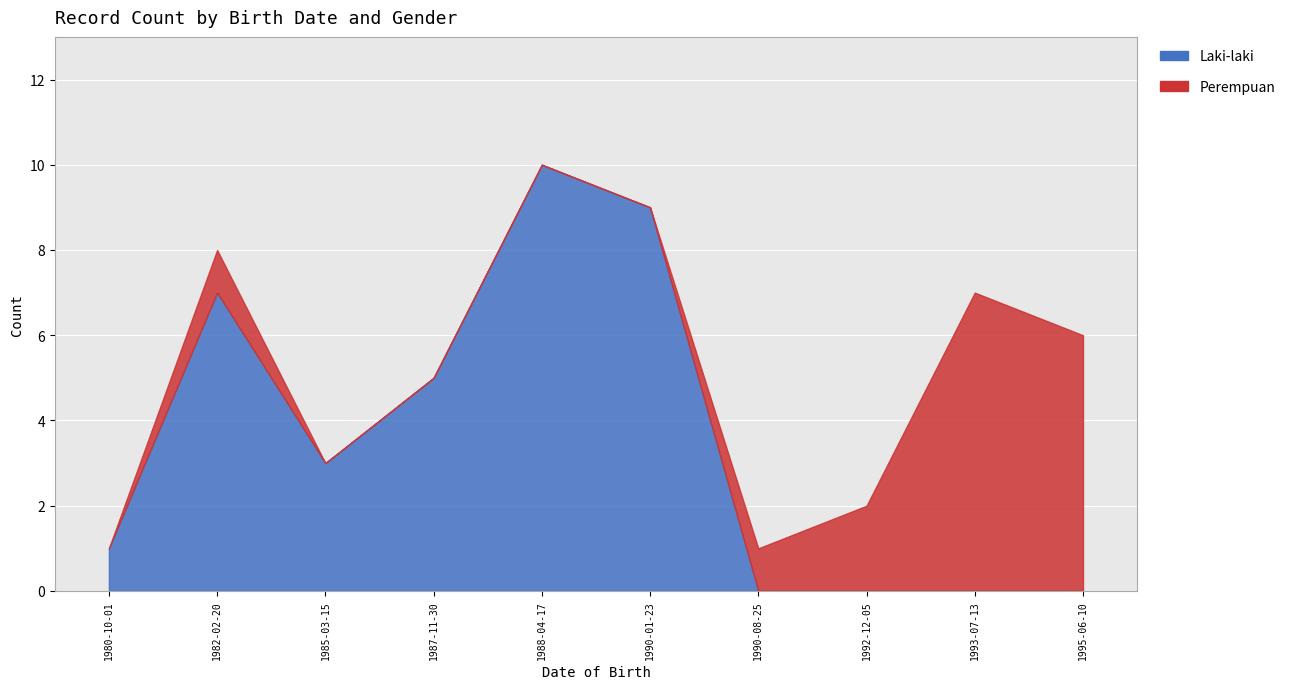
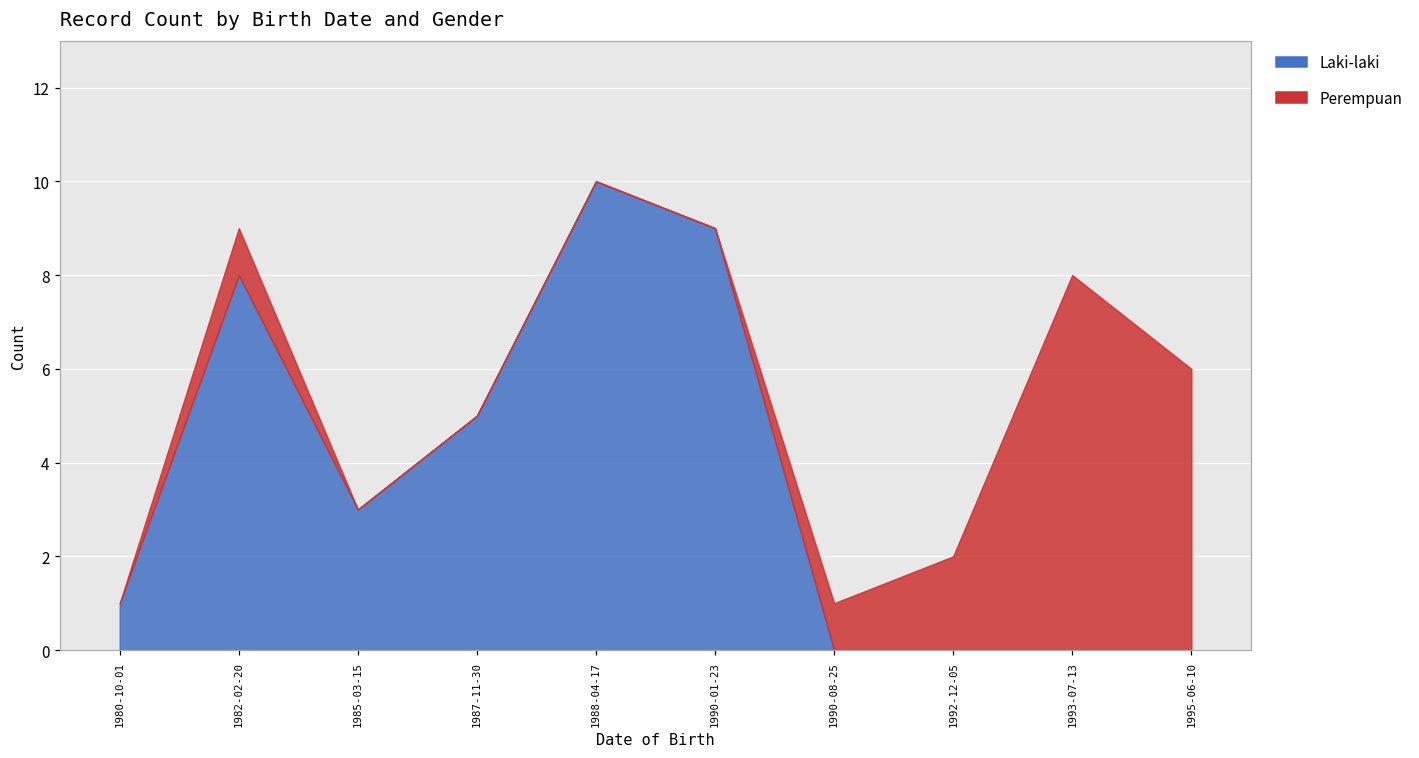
Laki-laki, 1982-02-20: 7 -> 8
Perempuan, 1993-07-13: 7 -> 8
